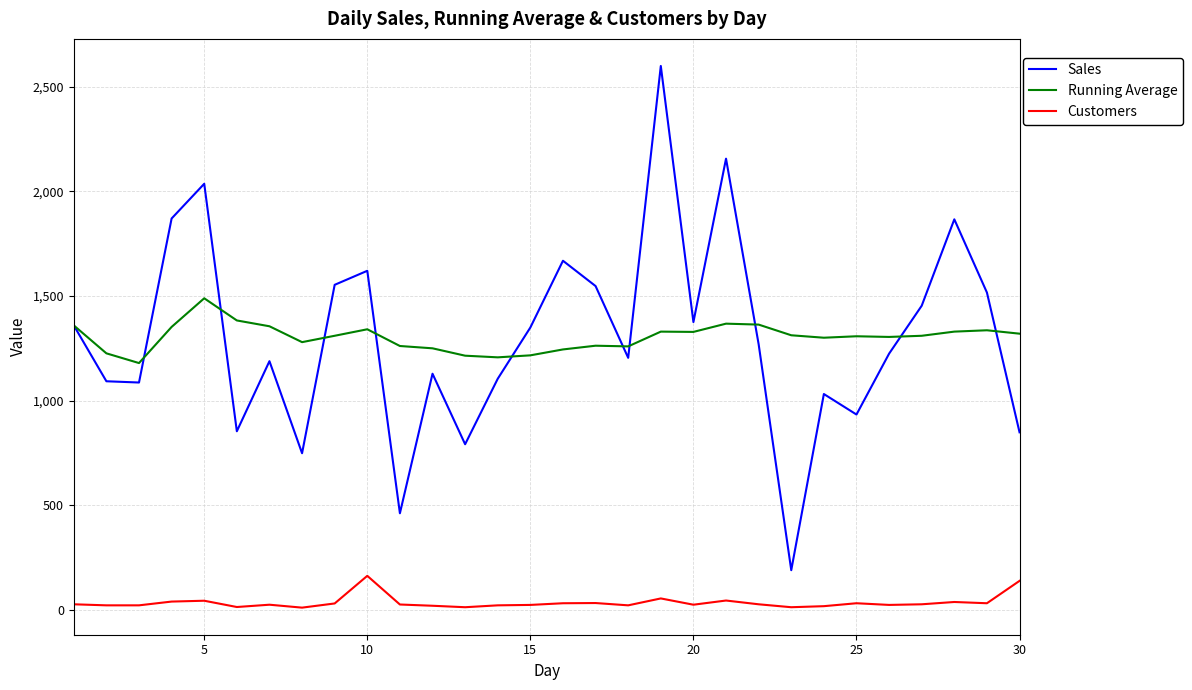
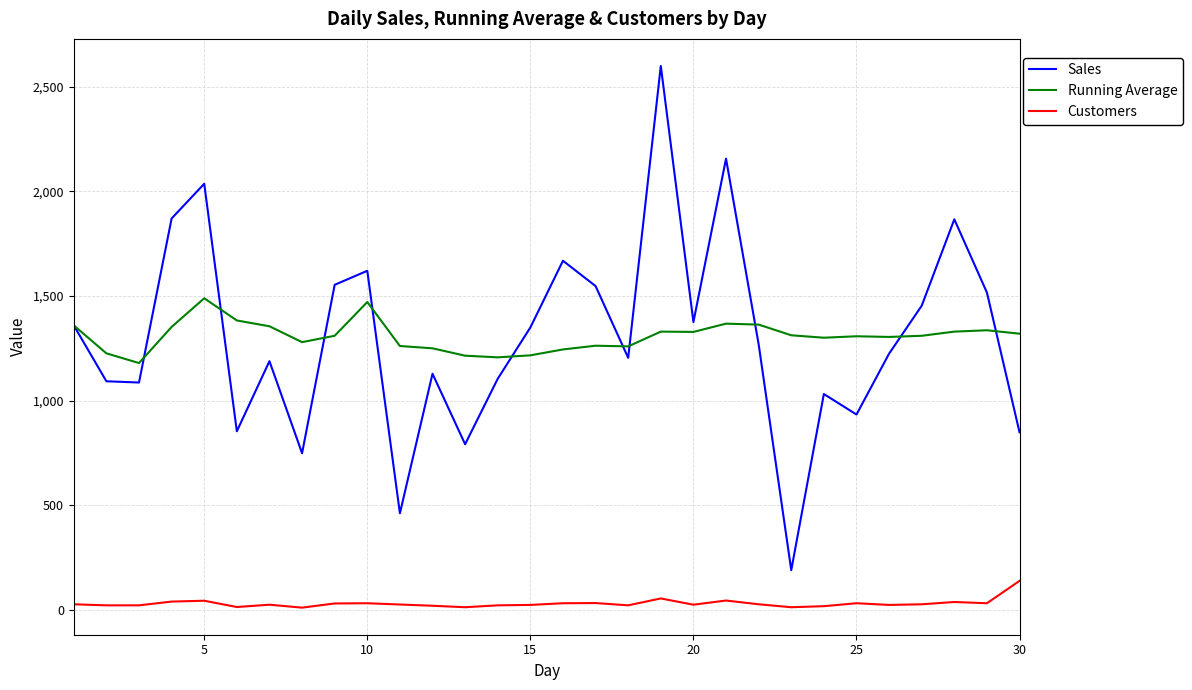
Running Average, 10: 1,340 -> 1,470
Customers, 10: 160 -> 30
